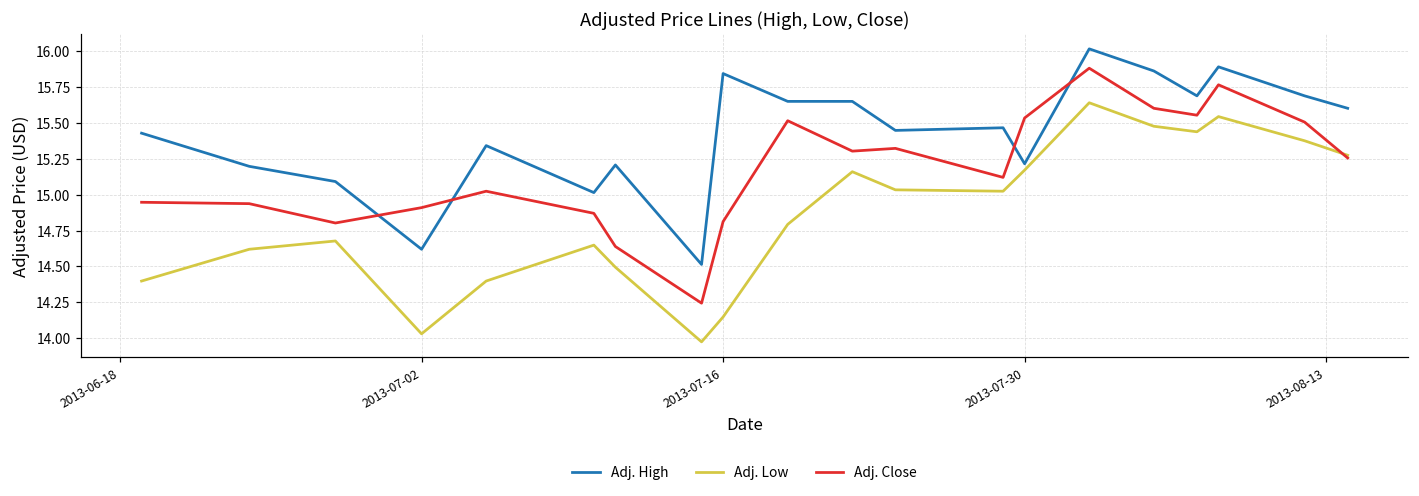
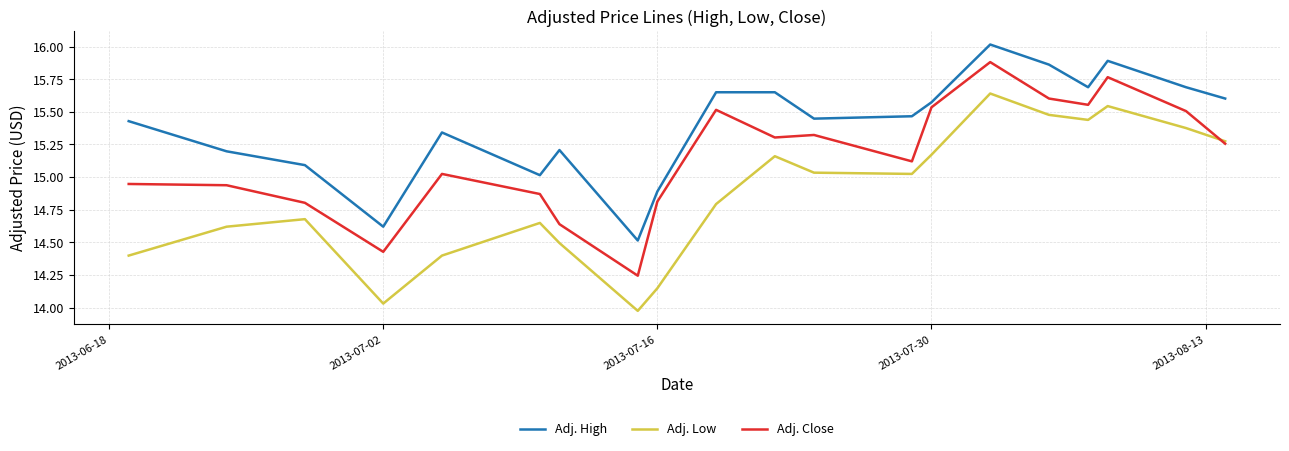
Adj. Close, 2013-07-02: 14.91 -> 14.43
Adj. High, 2013-07-16: 15.84 -> 14.89
Adj. High, 2013-07-30: 15.22 -> 15.57
